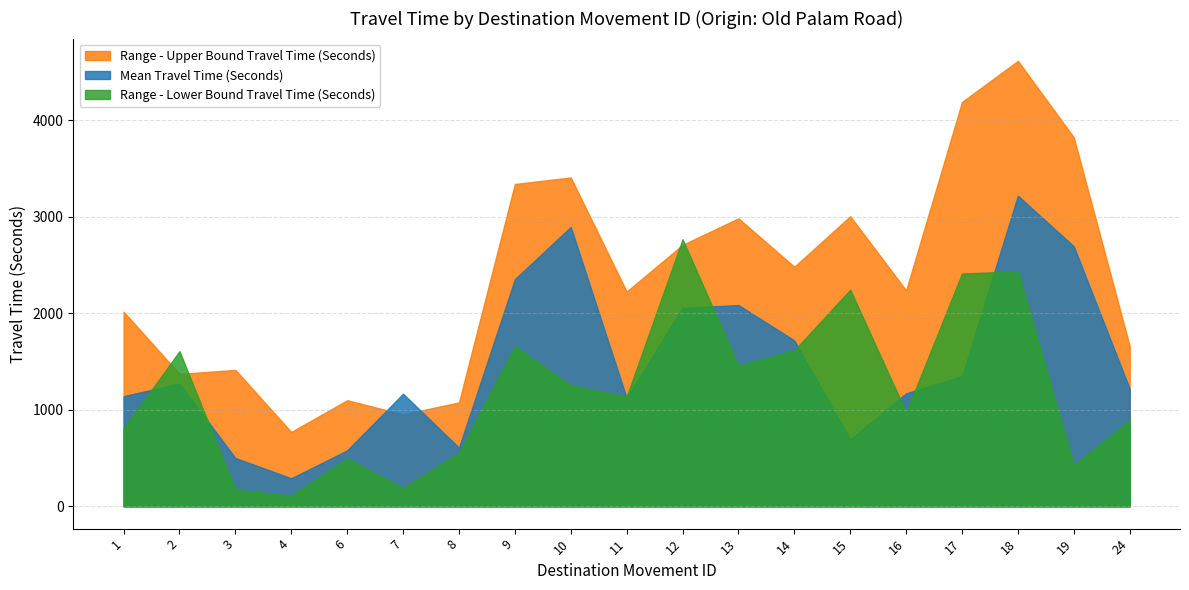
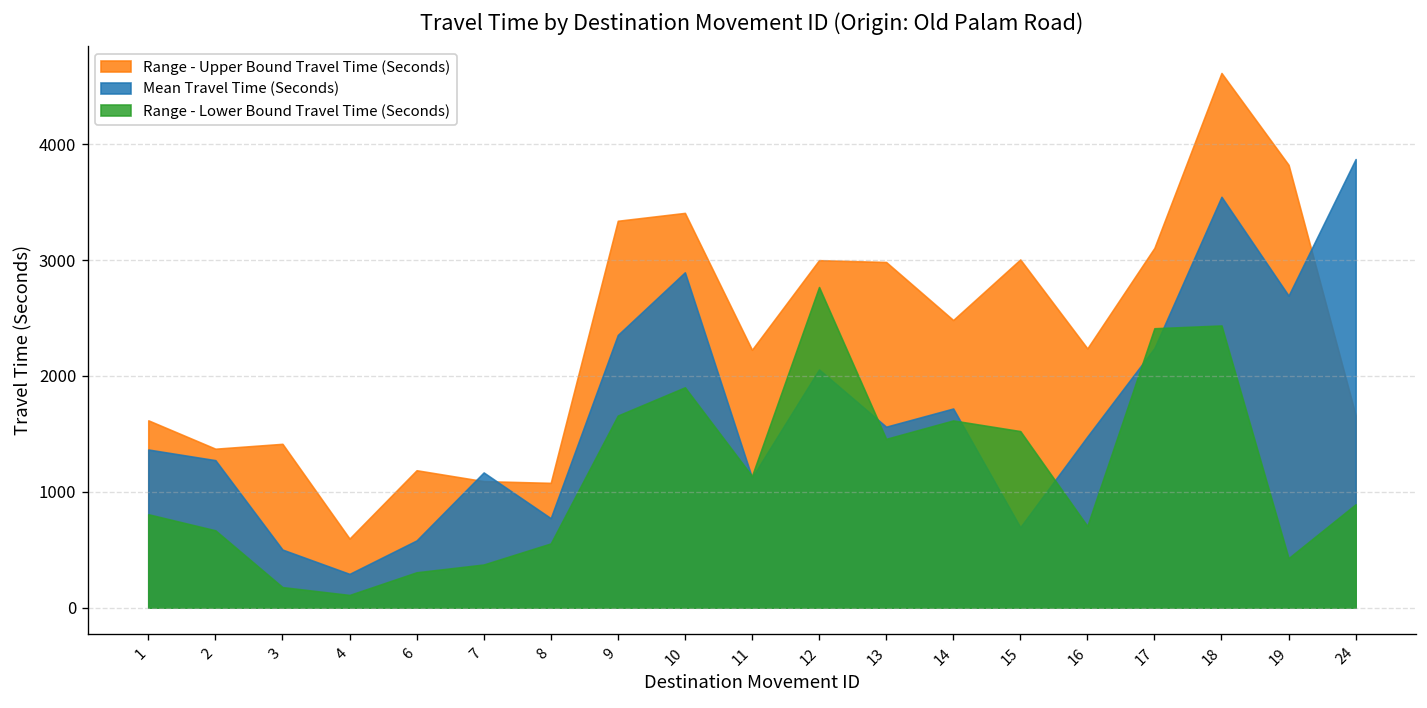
Range - Upper Bound Travel Time (Seconds), 1: 2000 -> 1600
Mean Travel Time (Seconds), 1: 1100 -> 1400
Range - Lower Bound Travel Time (Seconds), 2: 1600 -> 700
Range - Upper Bound Travel Time (Seconds), 4: 800 -> 600
Range - Upper Bound Travel Time (Seconds), 6: 1100 -> 1200
Range - Lower Bound Travel Time (Seconds), 6: 500 -> 300
Range - Upper Bound Travel Time (Seconds), 7: 1000 -> 1100
Range - Lower Bound Travel Time (Seconds), 7: 200 -> 400
Mean Travel Time (Seconds), 8: 600 -> 800
Range - Lower Bound Travel Time (Seconds), 10: 1300 -> 1900
Range - Upper Bound Travel Time (Seconds), 12: 2700 -> 3000
Mean Travel Time (Seconds), 13: 2100 -> 1600
Range - Lower Bound Travel Time (Seconds), 15: 2200 -> 1500
Mean Travel Time (Seconds), 16: 1200 -> 1500
Range - Lower Bound Travel Time (Seconds), 16: 1000 -> 700
Range - Upper Bound Travel Time (Seconds), 17: 4200 -> 3100
Mean Travel Time (Seconds), 17: 1300 -> 2200
Mean Travel Time (Seconds), 18: 3200 -> 3500
Mean Travel Time (Seconds), 24: 1200 -> 3900
